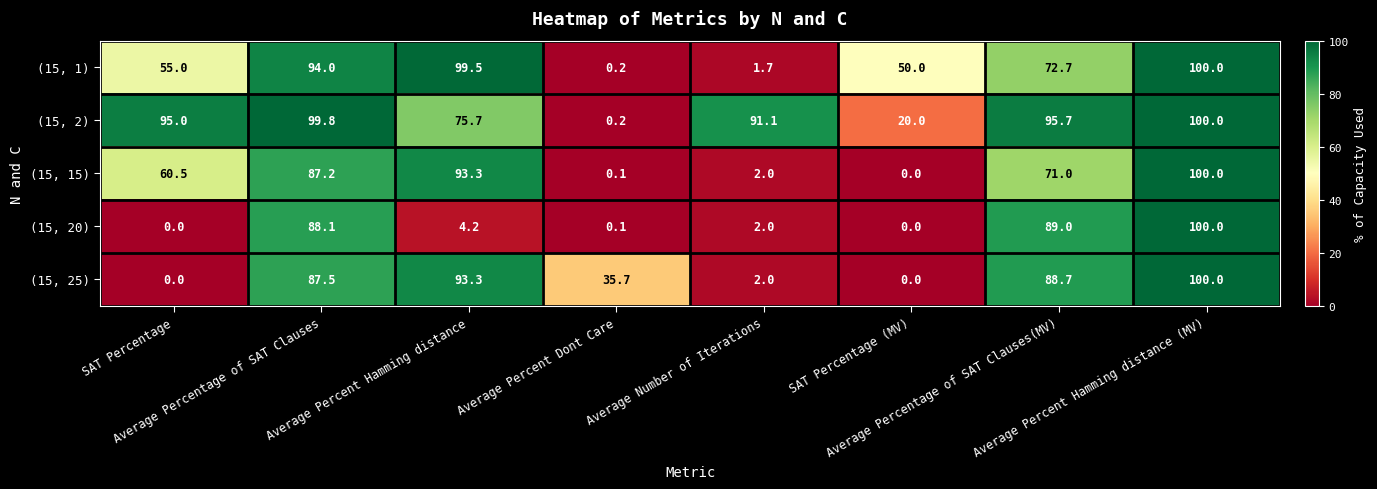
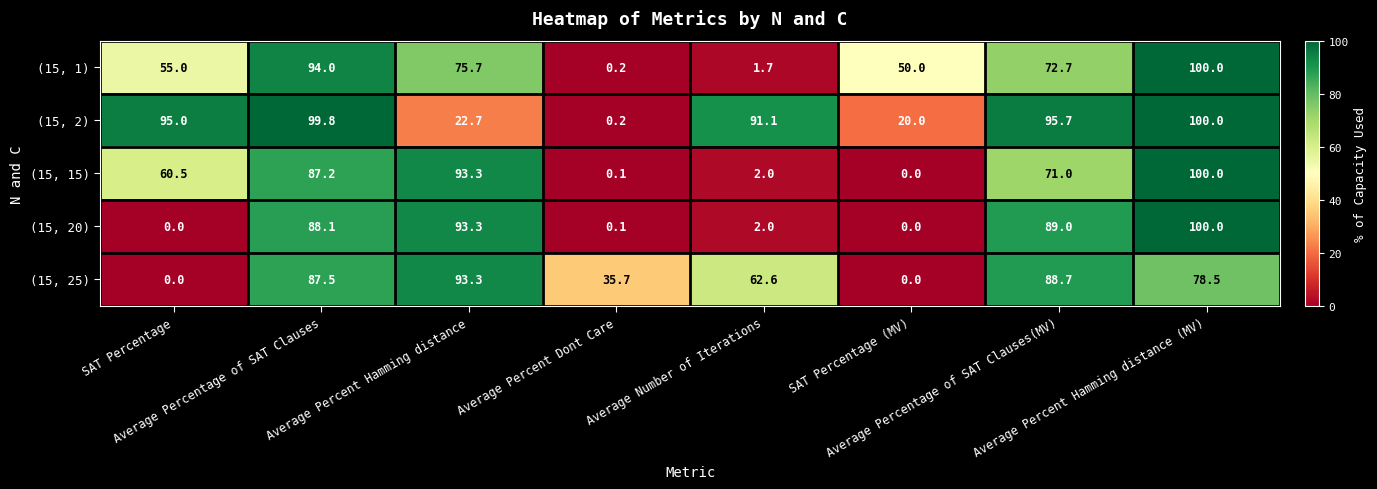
(15, 1), Average Percent Hamming distance: 99.5 -> 75.7
(15, 2), Average Percent Hamming distance: 75.7 -> 22.7
(15, 20), Average Percent Hamming distance: 4.2 -> 93.3
(15, 25), Average Number of Iterations: 2.0 -> 62.6
(15, 25), Average Percent Hamming distance (MV): 100.0 -> 78.5
